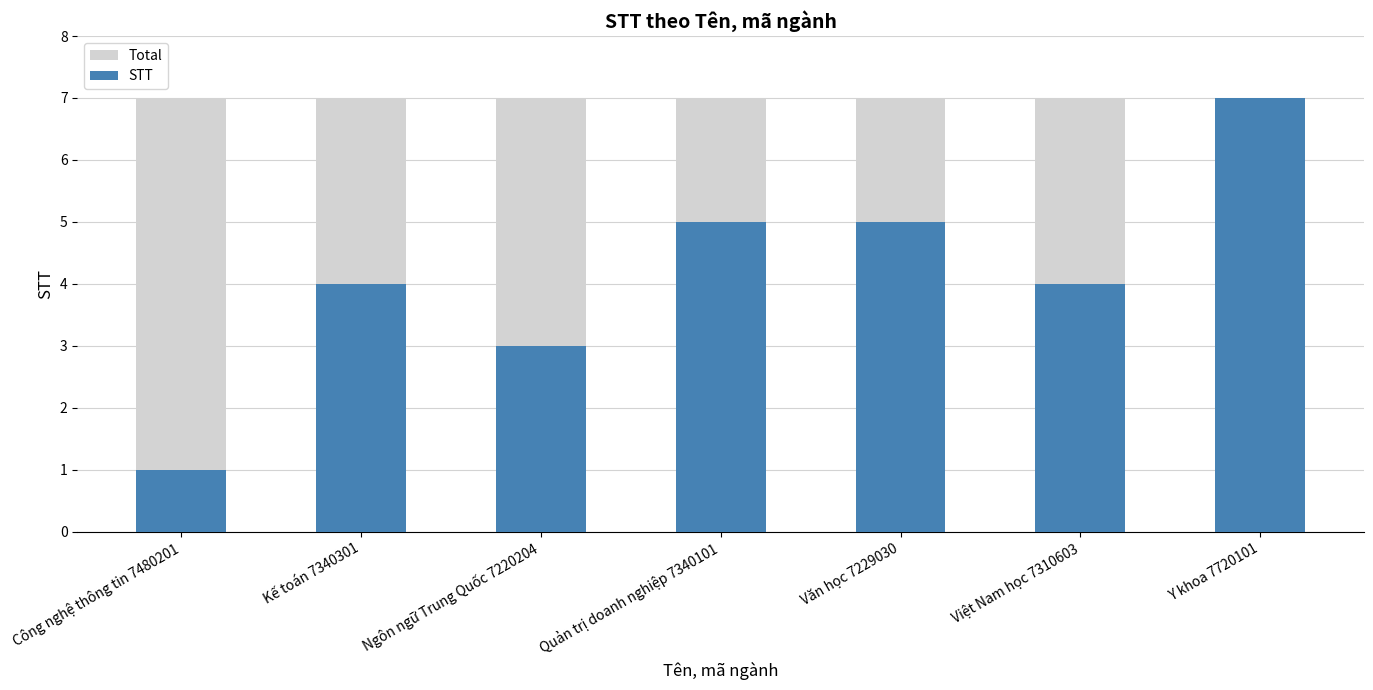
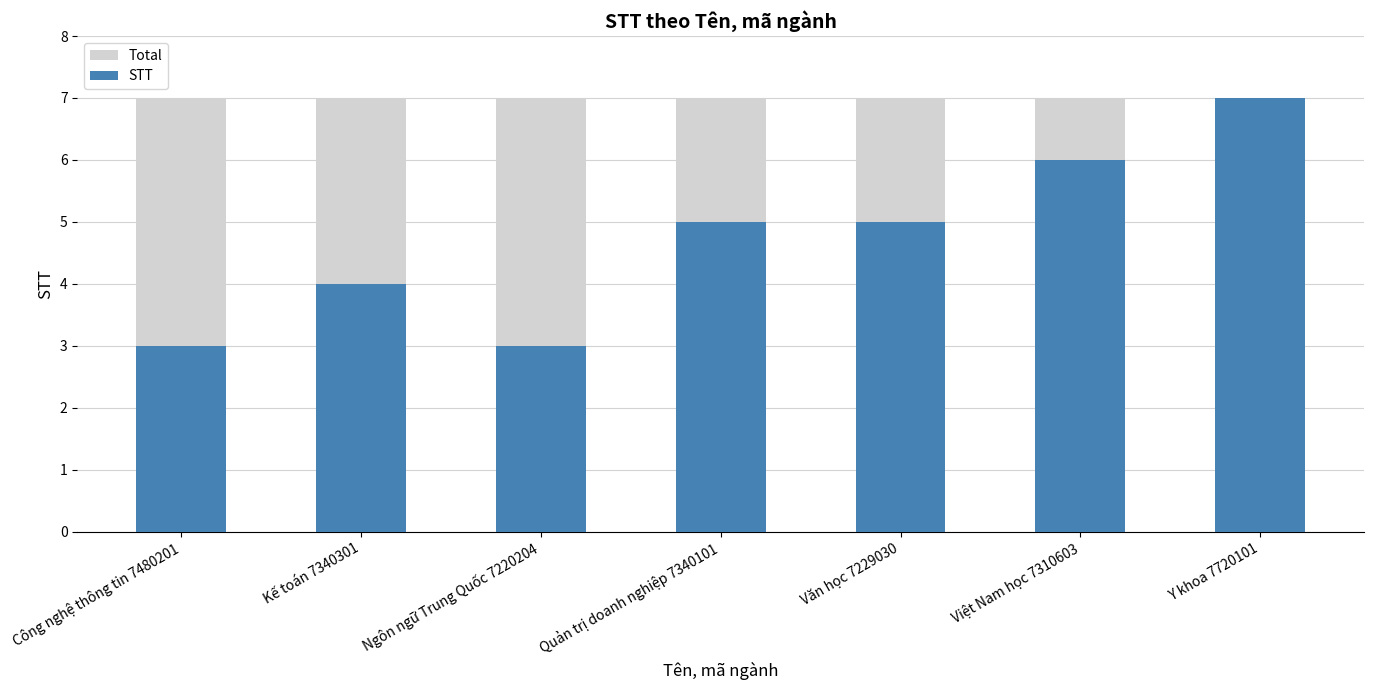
STT, Công nghệ thông tin 7480201: 1 -> 3
STT, Việt Nam học 7310603: 4 -> 6
